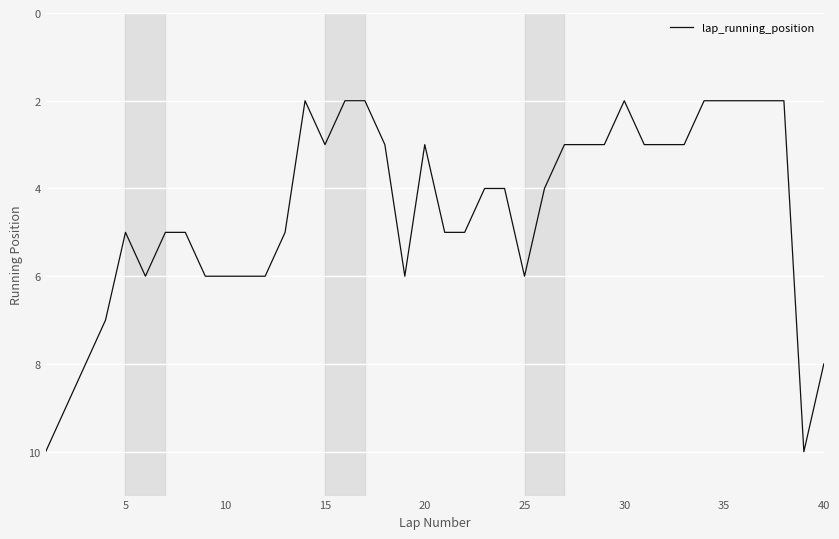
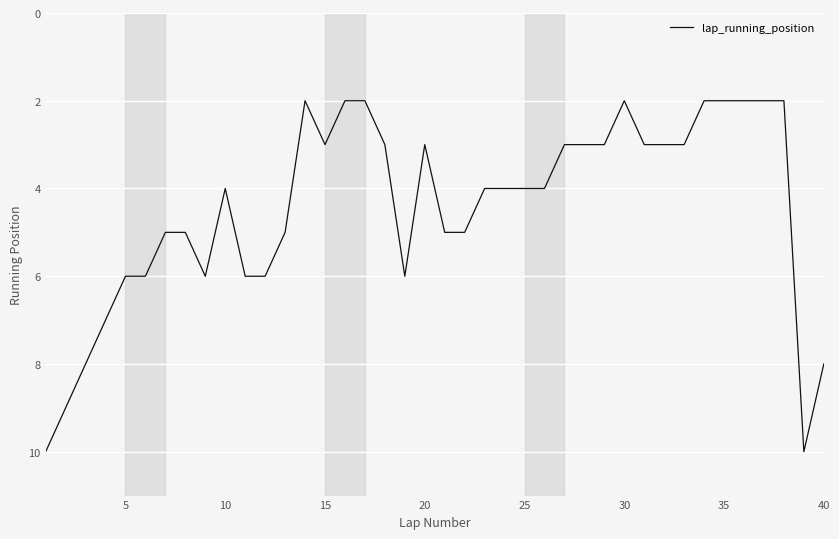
5: 5 -> 6
10: 6 -> 4
25: 6 -> 4
